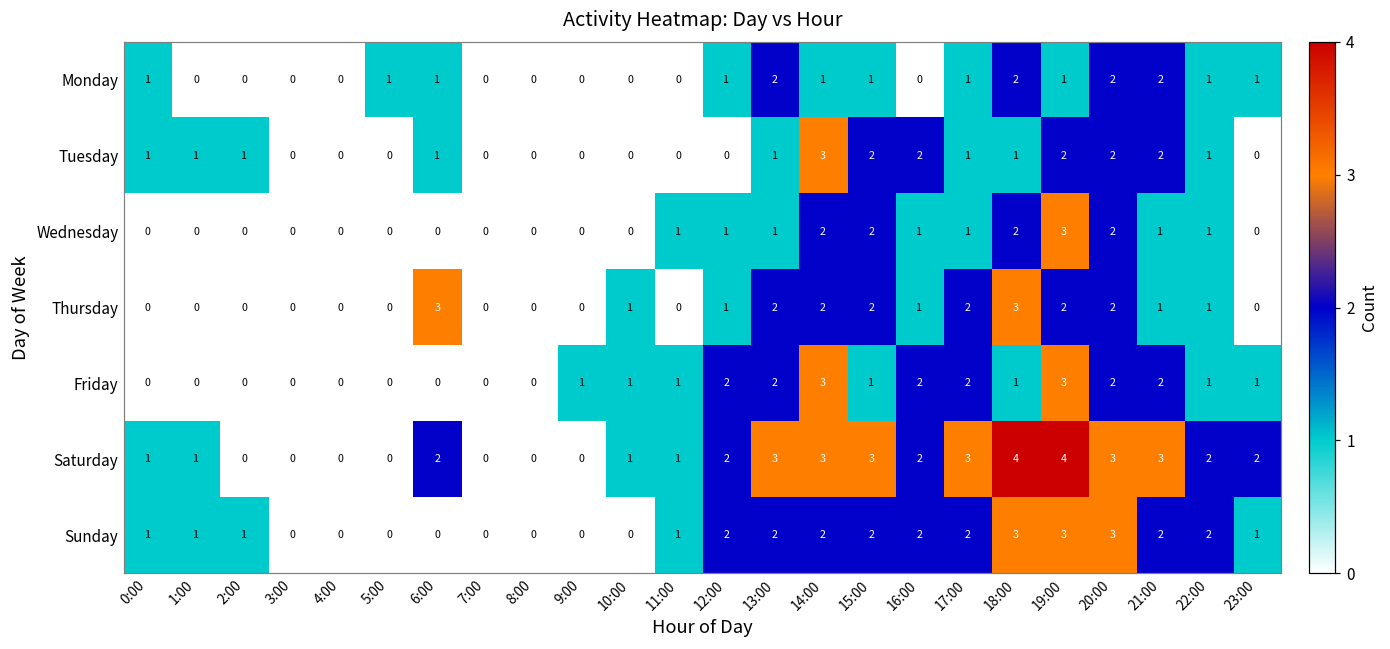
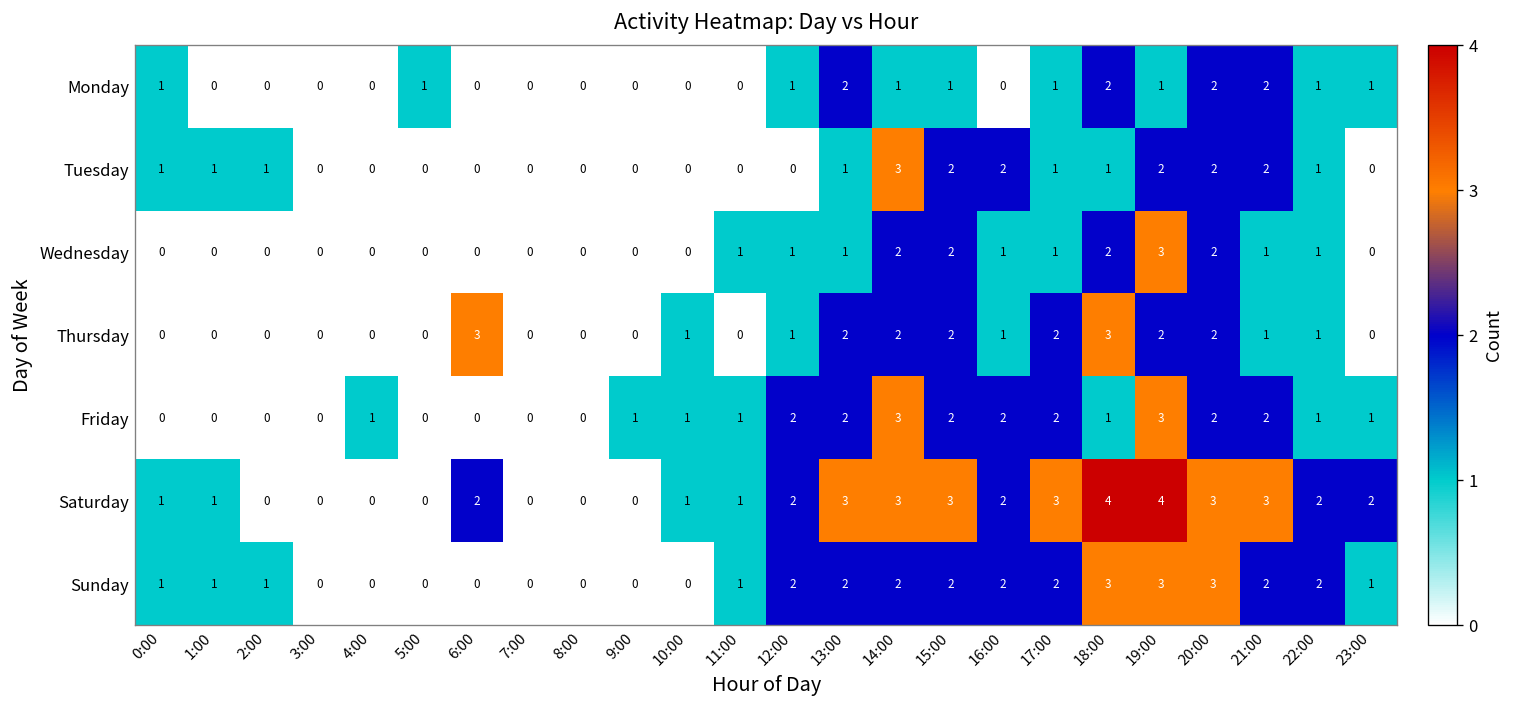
Monday, 6:00: 1 -> 0
Tuesday, 6:00: 1 -> 0
Friday, 4:00: 0 -> 1
Friday, 15:00: 1 -> 2
